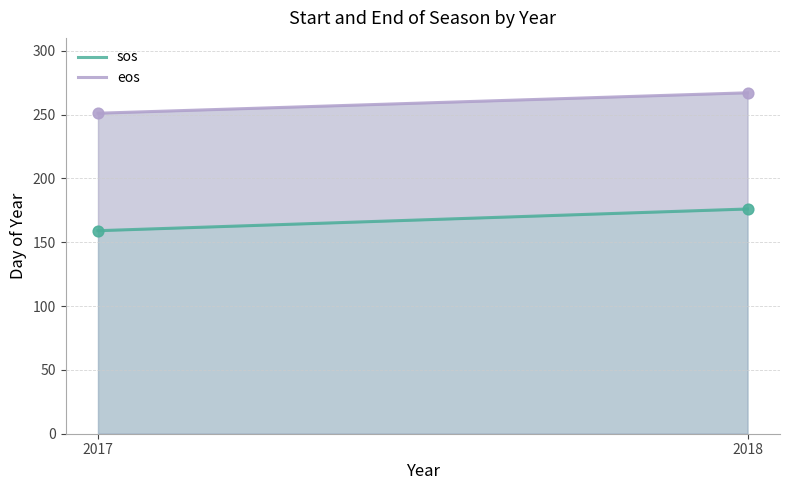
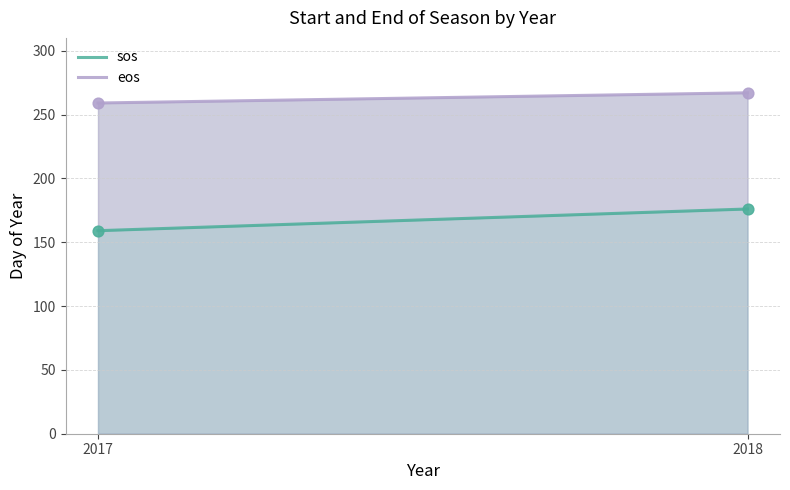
eos, 2017: 251 -> 259
